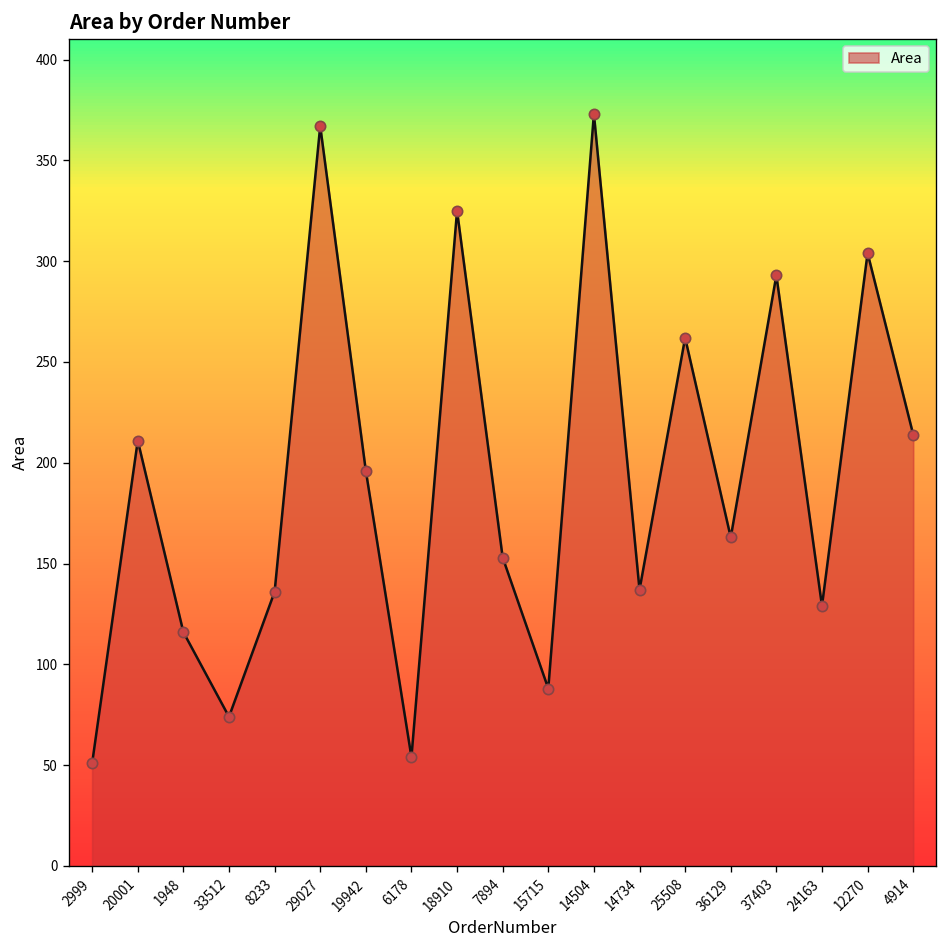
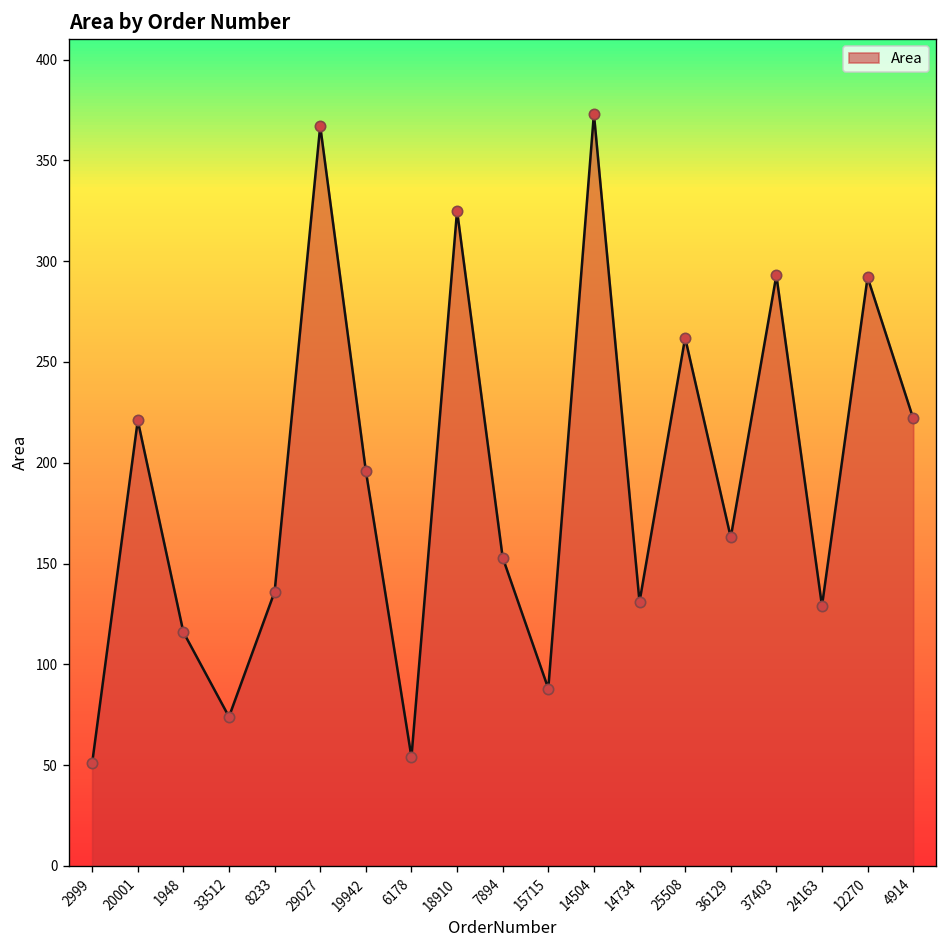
20001: 211 -> 221
14734: 137 -> 131
12270: 304 -> 292
4914: 214 -> 222
